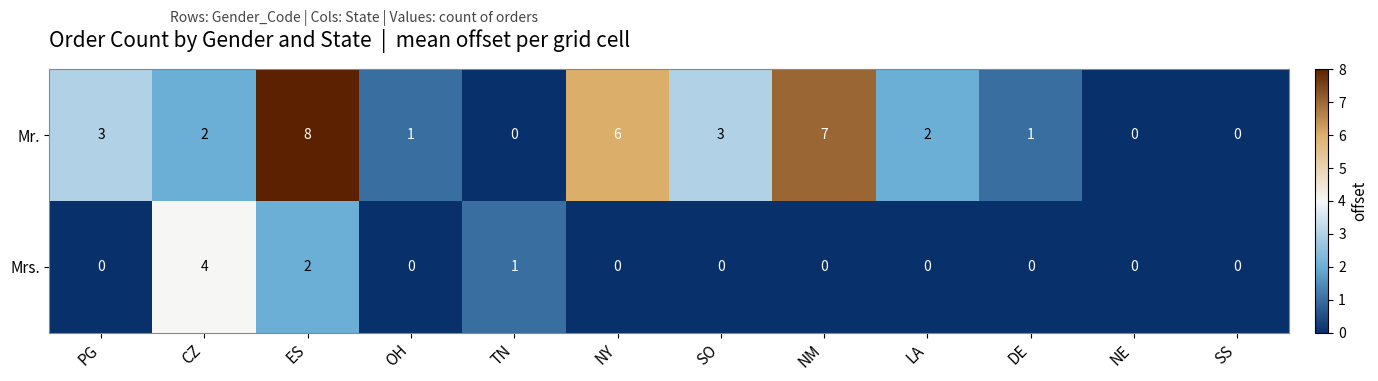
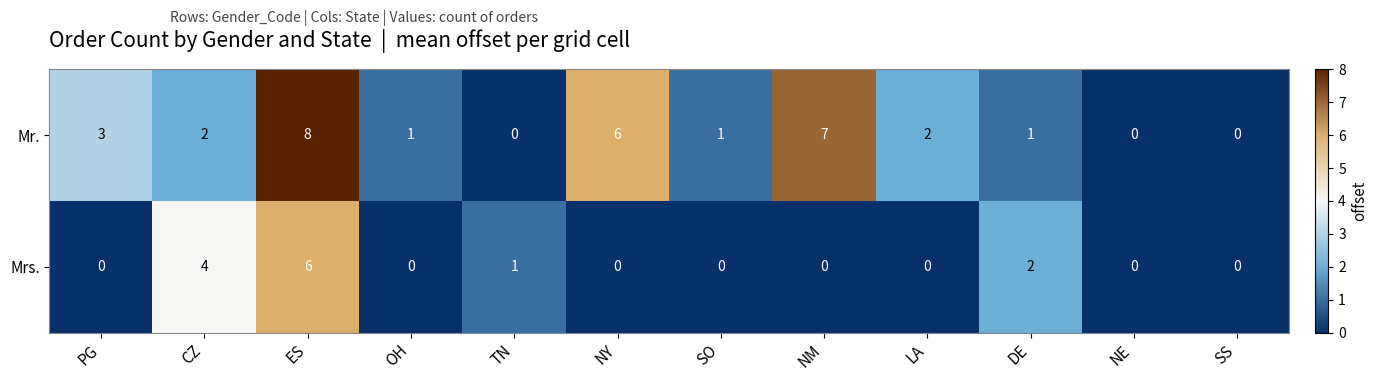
Mr., SO: 3 -> 1
Mrs., ES: 2 -> 6
Mrs., DE: 0 -> 2
